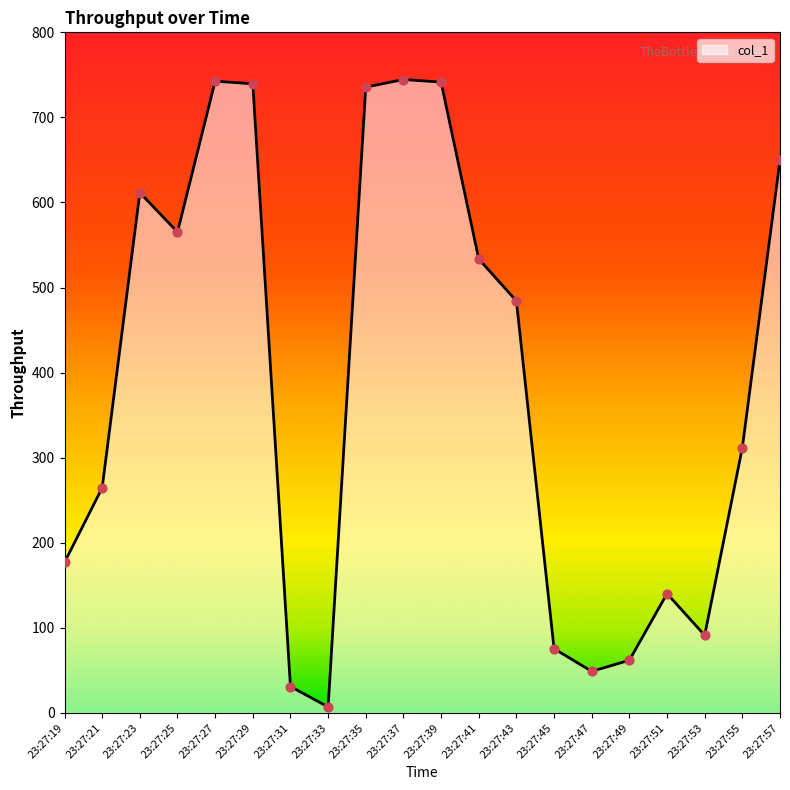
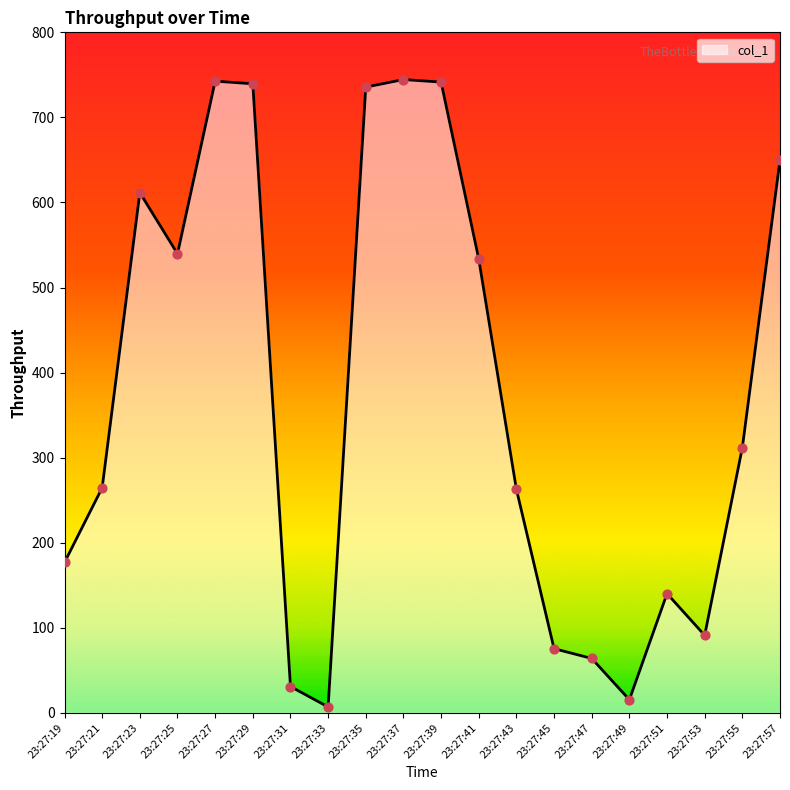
23:27:25: 570 -> 540
23:27:43: 480 -> 260
23:27:47: 50 -> 60
23:27:49: 60 -> 20
